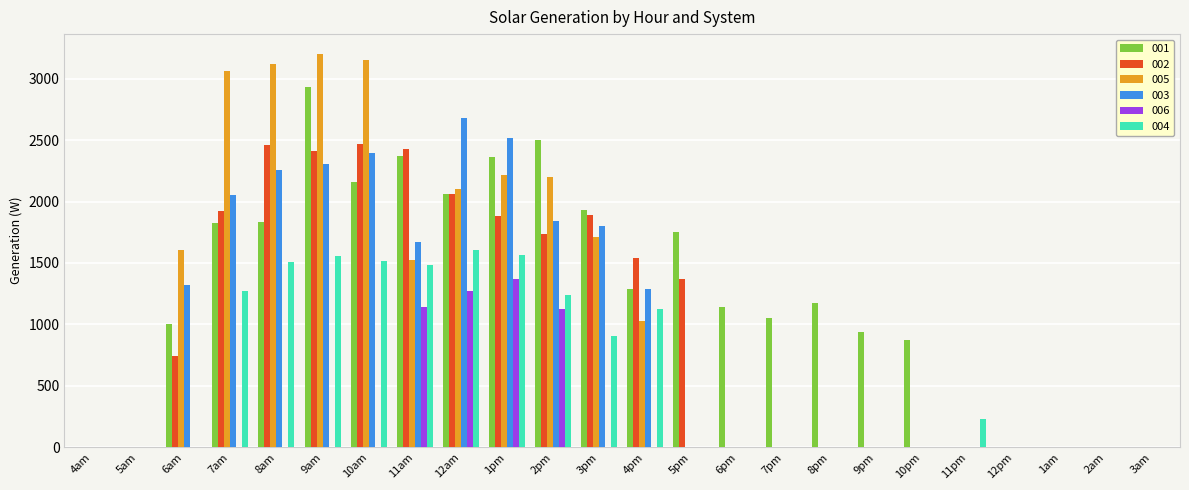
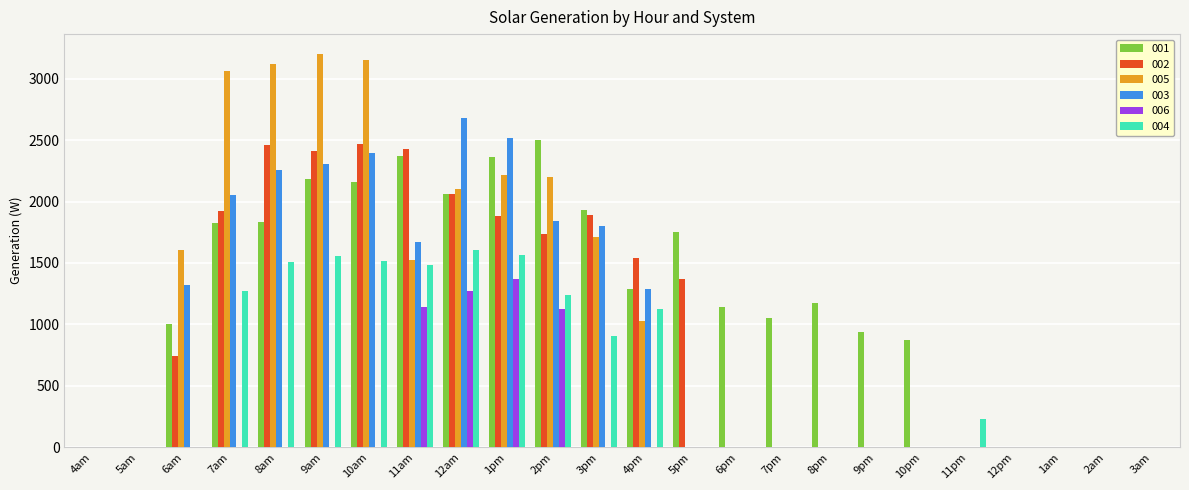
001, 9am: 2930 -> 2180
